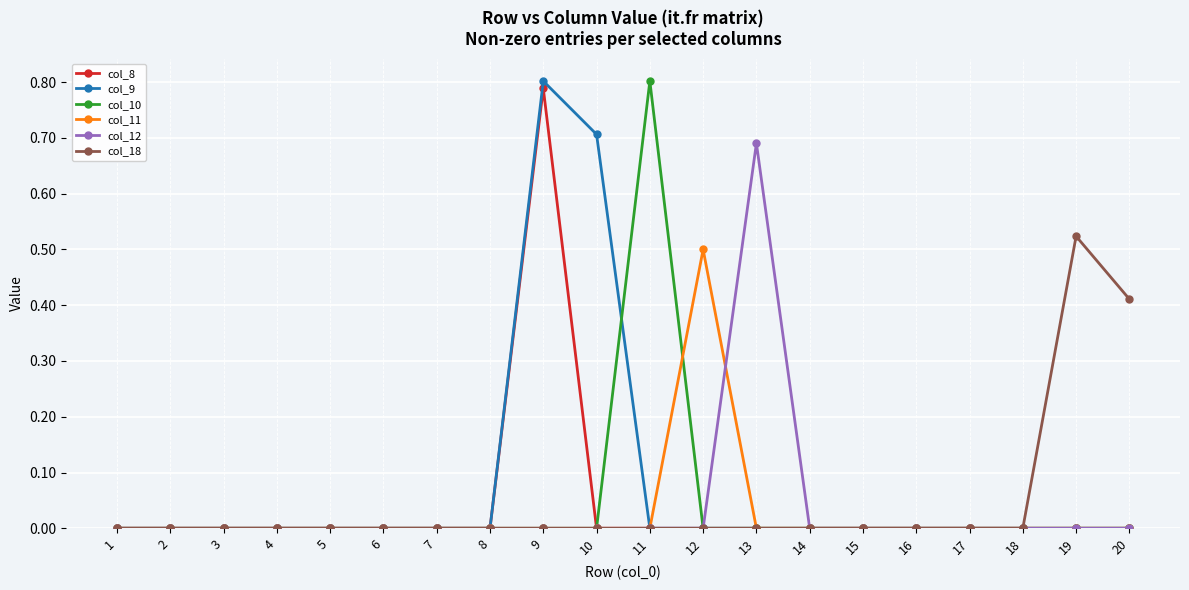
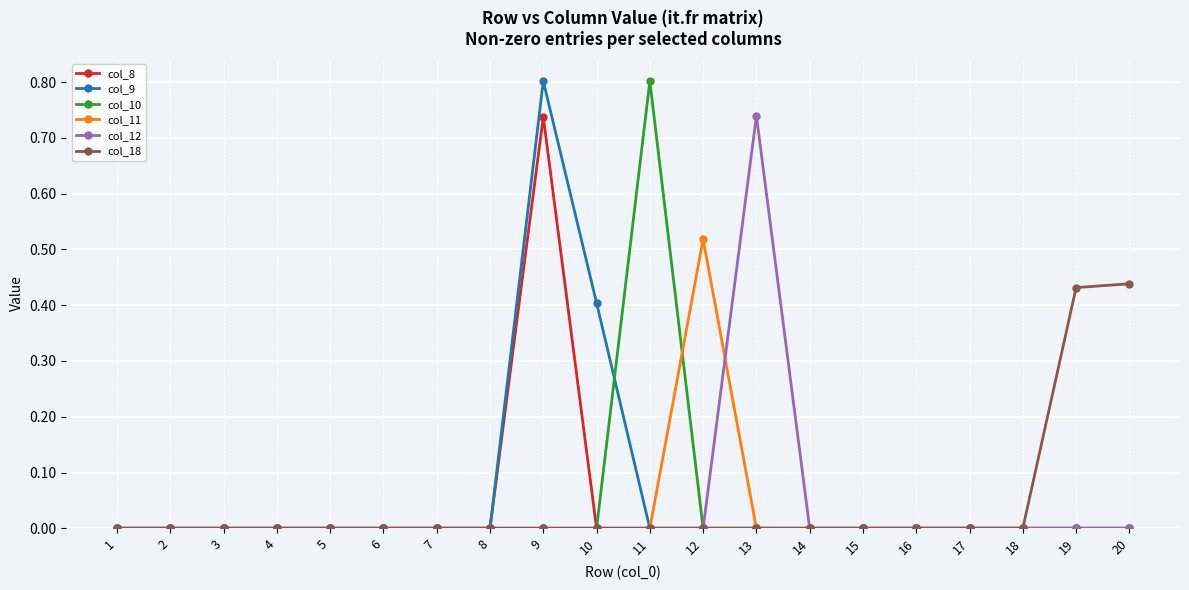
col_8, 9: 0.79 -> 0.74
col_9, 10: 0.71 -> 0.40
col_11, 12: 0.50 -> 0.52
col_12, 13: 0.69 -> 0.74
col_18, 19: 0.52 -> 0.43
col_18, 20: 0.41 -> 0.44
